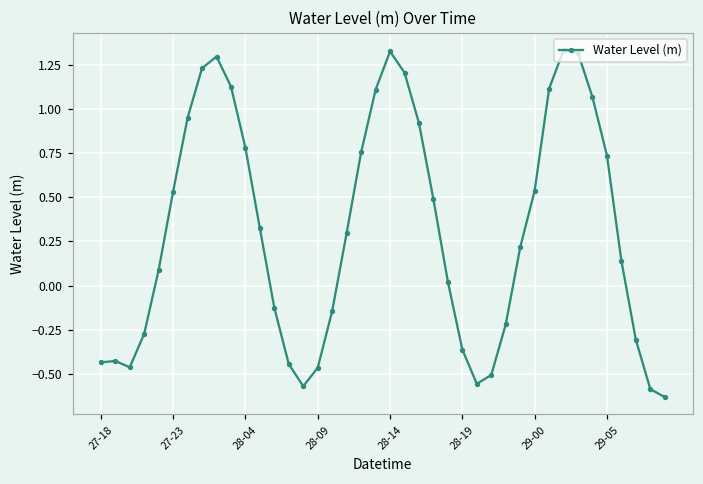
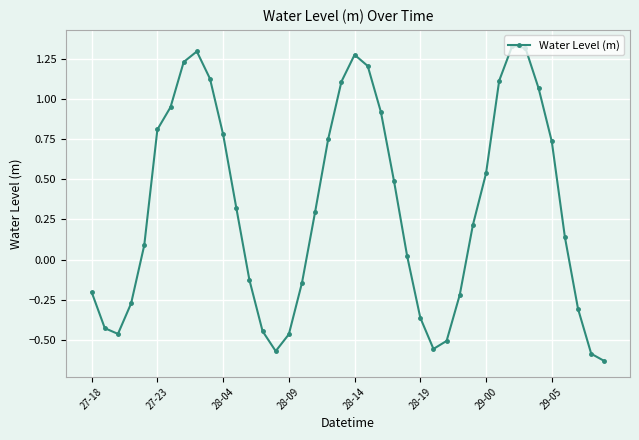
27-18: -0.43 -> -0.20
27-23: 0.53 -> 0.81
28-14: 1.32 -> 1.27
